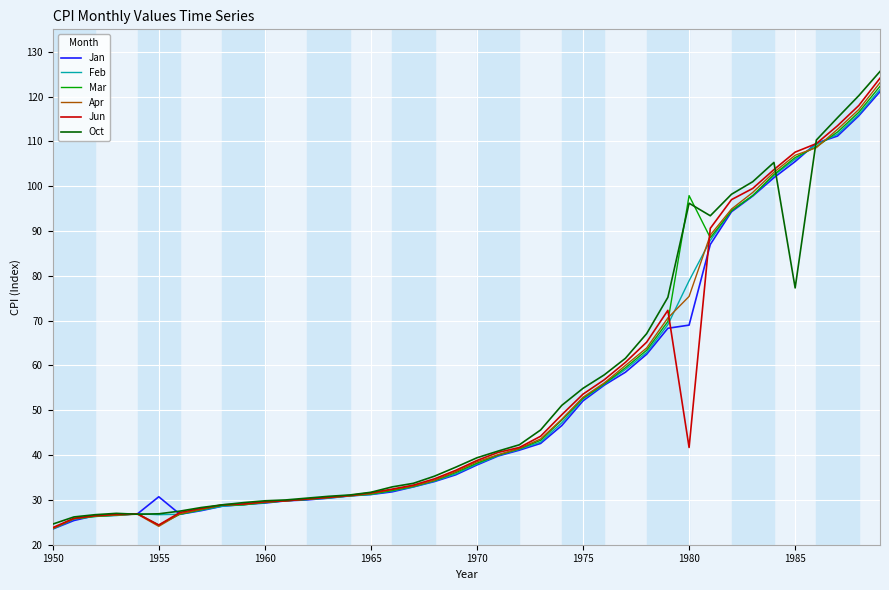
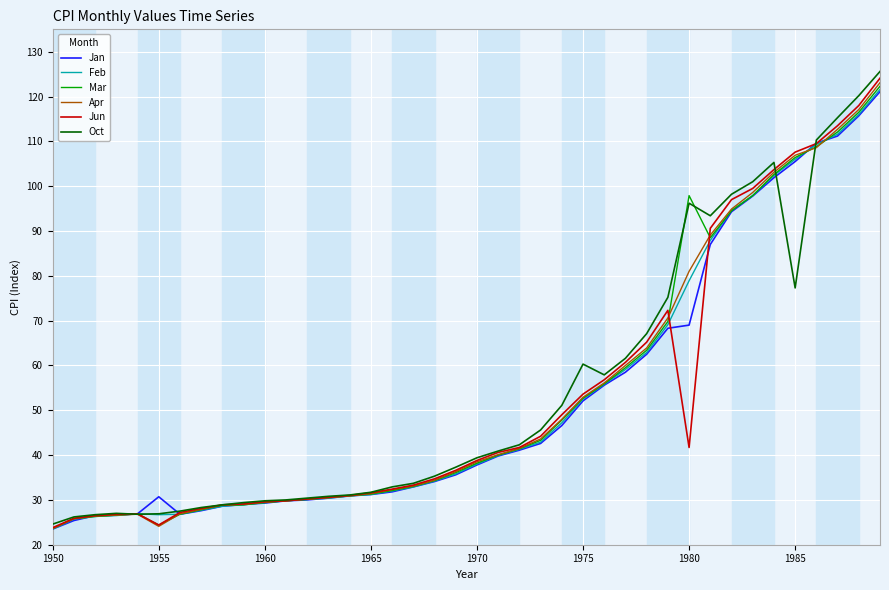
Oct, 1975: 55 -> 60
Apr, 1980: 75 -> 81
